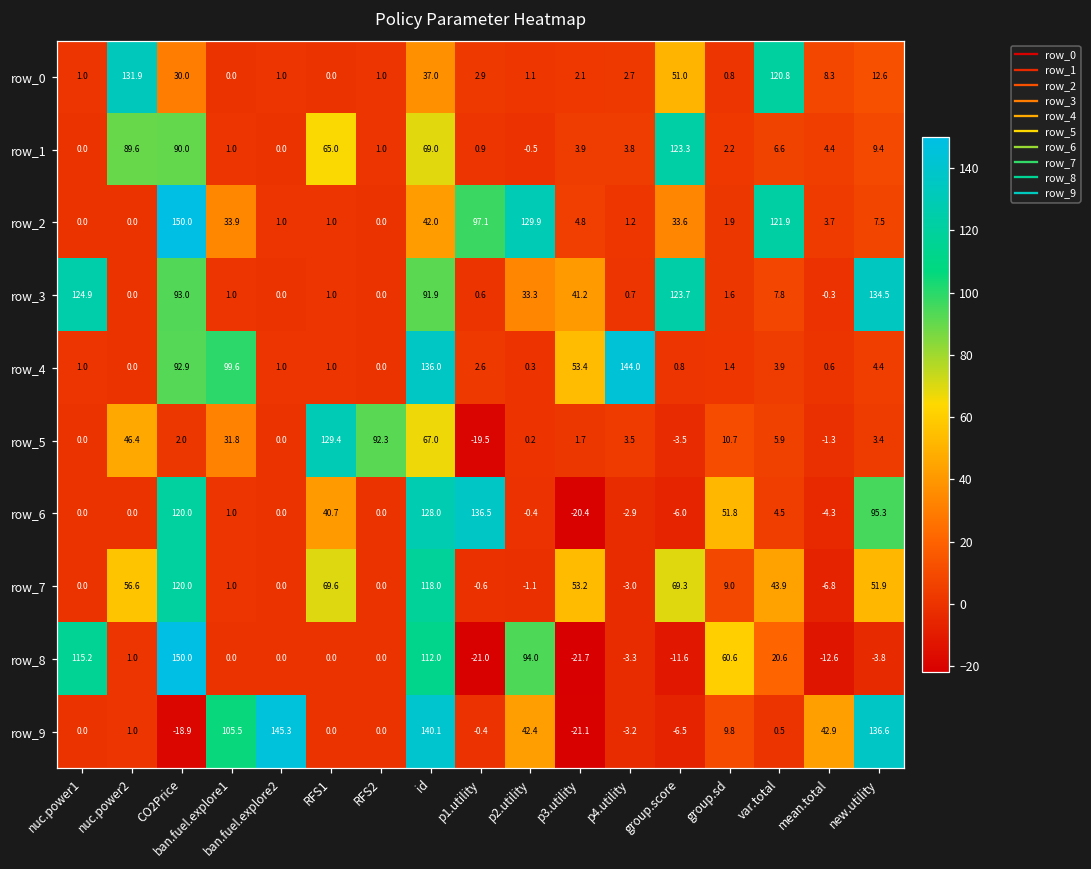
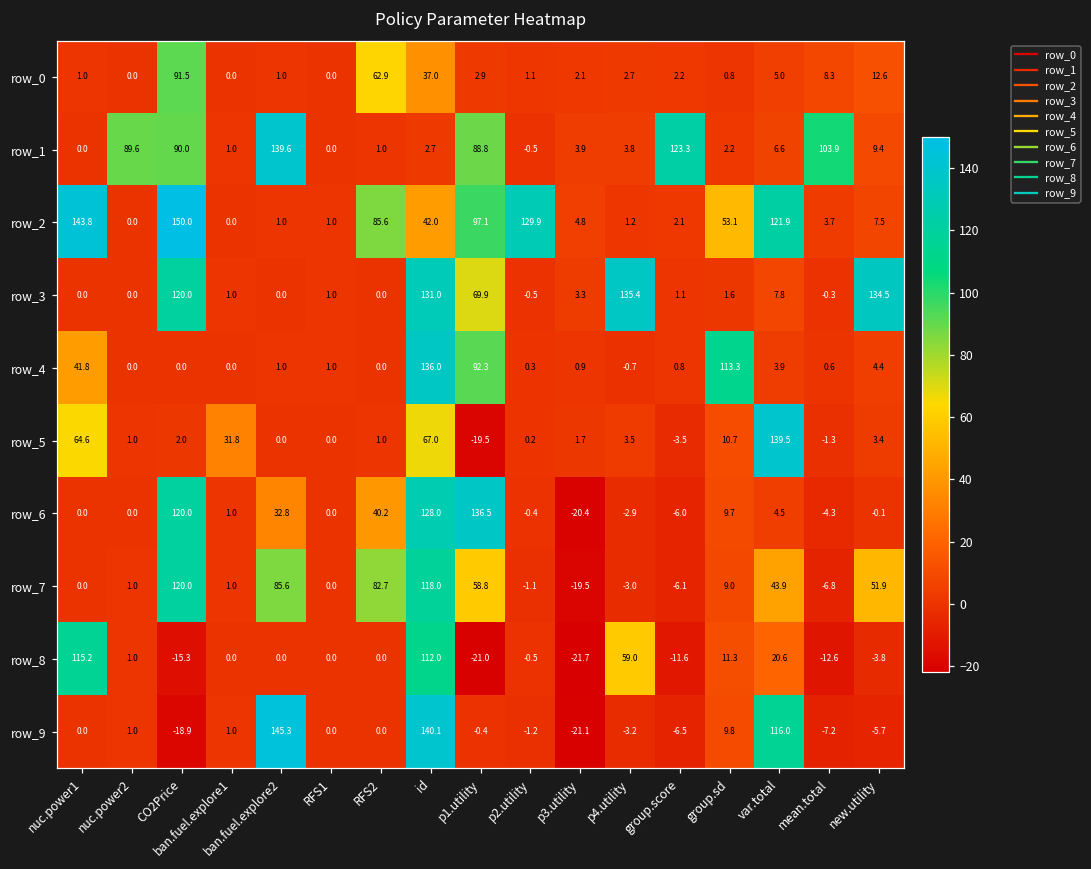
row_0, nuc.power2: 131.9 -> 0.0
row_0, CO2Price: 30.0 -> 91.5
row_0, RFS2: 1.0 -> 62.9
row_0, group.score: 51.0 -> 2.2
row_0, var.total: 120.8 -> 5.0
row_1, ban.fuel.explore2: 0.0 -> 139.6
row_1, RFS1: 65.0 -> 0.0
row_1, id: 69.0 -> 2.7
row_1, p1.utility: 0.9 -> 88.8
row_1, mean.total: 4.4 -> 103.9
row_2, nuc.power1: 0.0 -> 143.8
row_2, ban.fuel.explore1: 33.9 -> 0.0
row_2, RFS2: 0.0 -> 85.6
row_2, group.score: 33.6 -> 2.1
row_2, group.sd: 1.9 -> 53.1
row_3, nuc.power1: 124.9 -> 0.0
row_3, CO2Price: 93.0 -> 120.0
row_3, id: 91.9 -> 131.0
row_3, p1.utility: 0.6 -> 69.9
row_3, p2.utility: 33.3 -> -0.5
row_3, p3.utility: 41.2 -> 3.3
row_3, p4.utility: 0.7 -> 135.4
row_3, group.score: 123.7 -> 1.1
row_4, nuc.power1: 1.0 -> 41.8
row_4, CO2Price: 92.9 -> 0.0
row_4, ban.fuel.explore1: 99.6 -> 0.0
row_4, p1.utility: 2.6 -> 92.3
row_4, p3.utility: 53.4 -> 0.9
row_4, p4.utility: 144.0 -> -0.7
row_4, group.sd: 1.4 -> 113.3
row_5, nuc.power1: 0.0 -> 64.6
row_5, nuc.power2: 46.4 -> 1.0
row_5, RFS1: 129.4 -> 0.0
row_5, RFS2: 92.3 -> 1.0
row_5, var.total: 5.9 -> 139.5
row_6, ban.fuel.explore2: 0.0 -> 32.8
row_6, RFS1: 40.7 -> 0.0
row_6, RFS2: 0.0 -> 40.2
row_6, group.sd: 51.8 -> 9.7
row_6, new.utility: 95.3 -> -0.1
row_7, nuc.power2: 56.6 -> 1.0
row_7, ban.fuel.explore2: 0.0 -> 85.6
row_7, RFS1: 69.6 -> 0.0
row_7, RFS2: 0.0 -> 82.7
row_7, p1.utility: -0.6 -> 58.8
row_7, p3.utility: 53.2 -> -19.5
row_7, group.score: 69.3 -> -6.1
row_8, CO2Price: 150.0 -> -15.3
row_8, p2.utility: 94.0 -> -0.5
row_8, p4.utility: -3.3 -> 59.0
row_8, group.sd: 60.6 -> 11.3
row_9, ban.fuel.explore1: 105.5 -> 1.0
row_9, p2.utility: 42.4 -> -1.2
row_9, var.total: 0.5 -> 116.0
row_9, mean.total: 42.9 -> -7.2
row_9, new.utility: 136.6 -> -5.7
